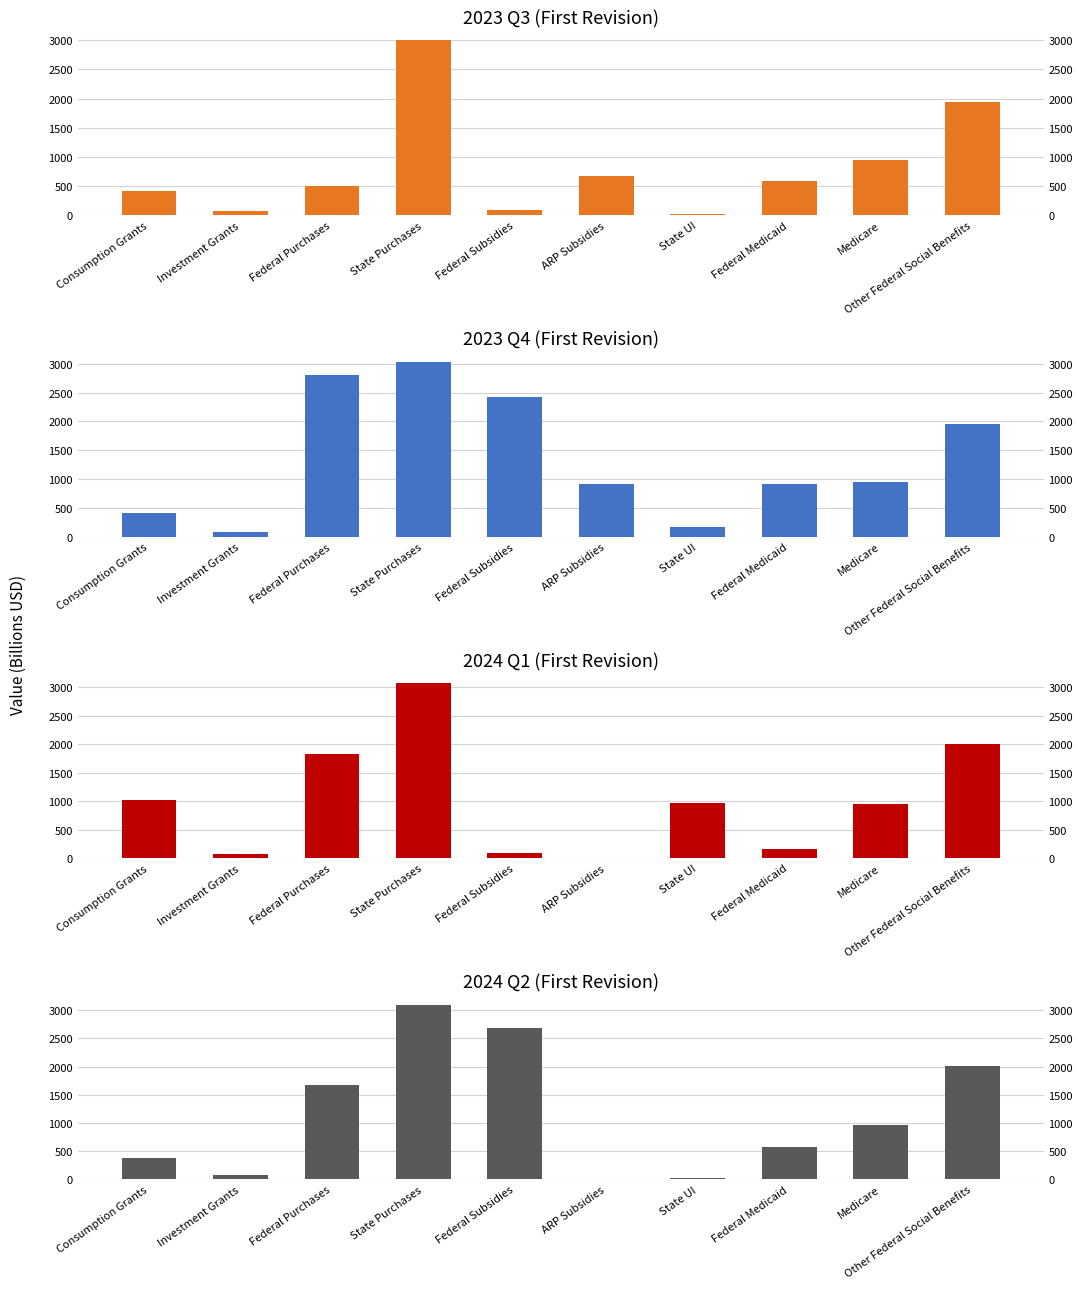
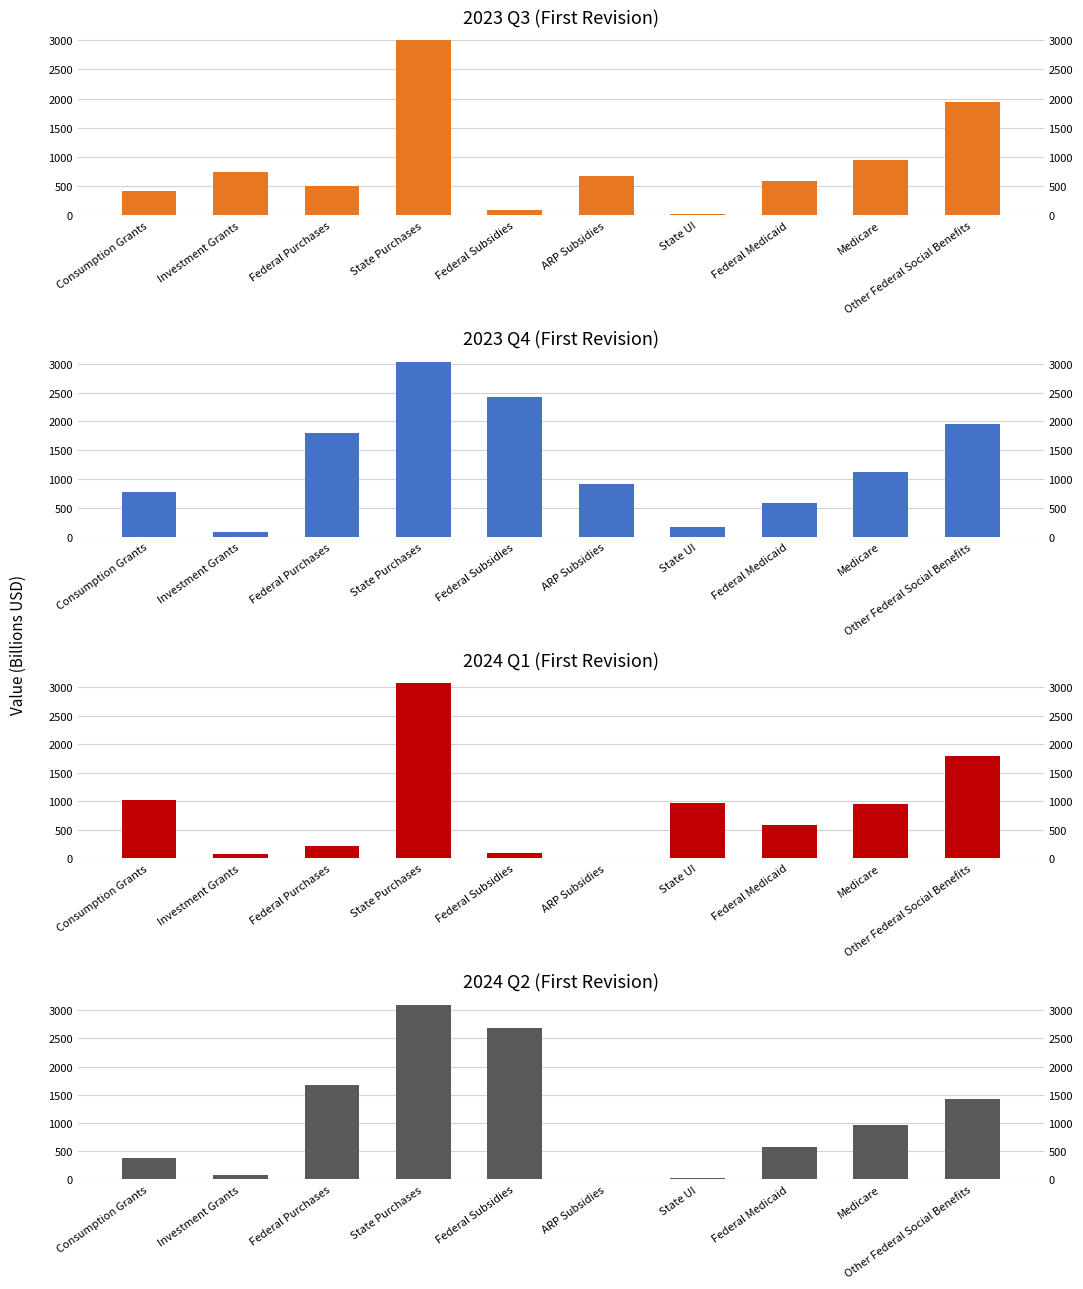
2023 Q3 (First Revision), Investment Grants: 100 -> 700
2023 Q4 (First Revision), Consumption Grants: 400 -> 800
2023 Q4 (First Revision), Federal Purchases: 2800 -> 1800
2023 Q4 (First Revision), Federal Medicaid: 900 -> 600
2023 Q4 (First Revision), Medicare: 1000 -> 1100
2024 Q1 (First Revision), Federal Purchases: 1800 -> 200
2024 Q1 (First Revision), Federal Medicaid: 200 -> 600
2024 Q1 (First Revision), Other Federal Social Benefits: 2000 -> 1800
2024 Q2 (First Revision), Other Federal Social Benefits: 2000 -> 1400
